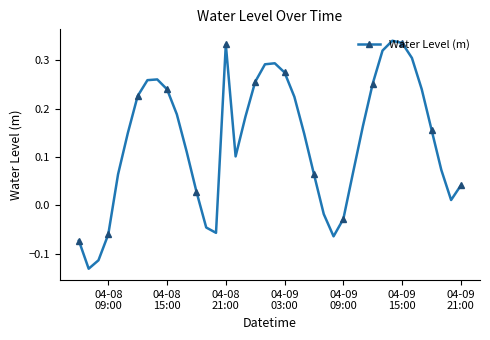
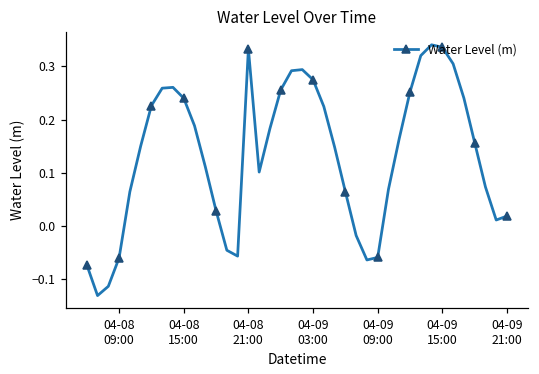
04-09 09:00: -0.03 -> -0.06
04-09 21:00: 0.04 -> 0.02
